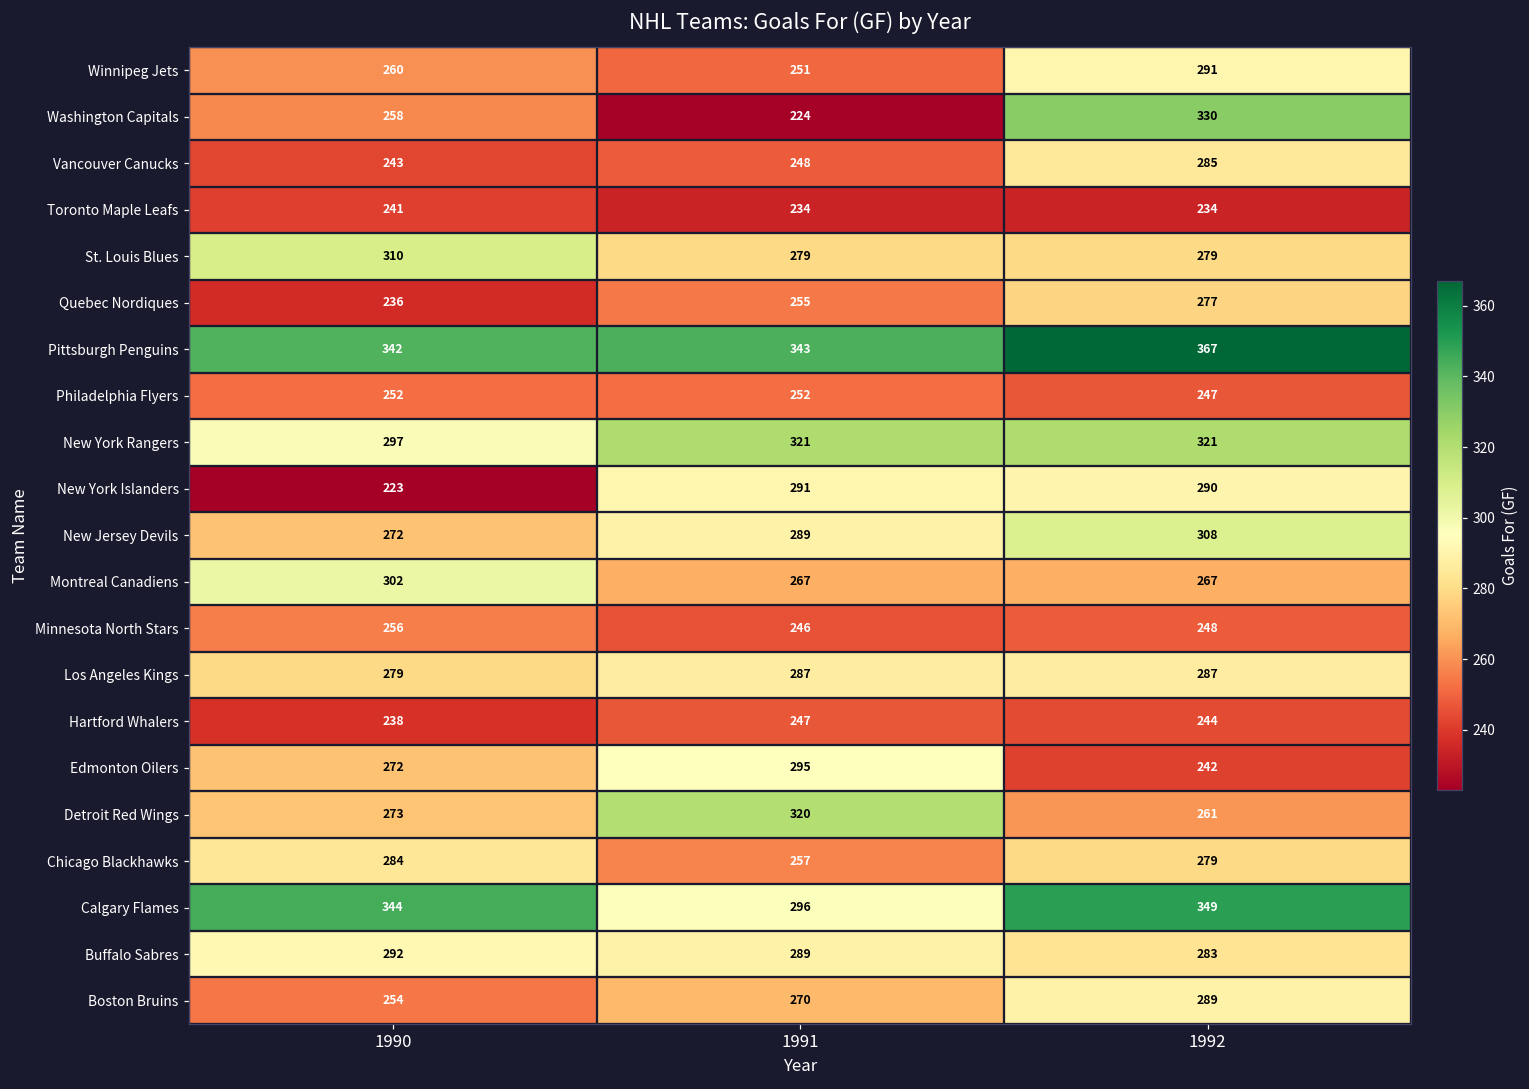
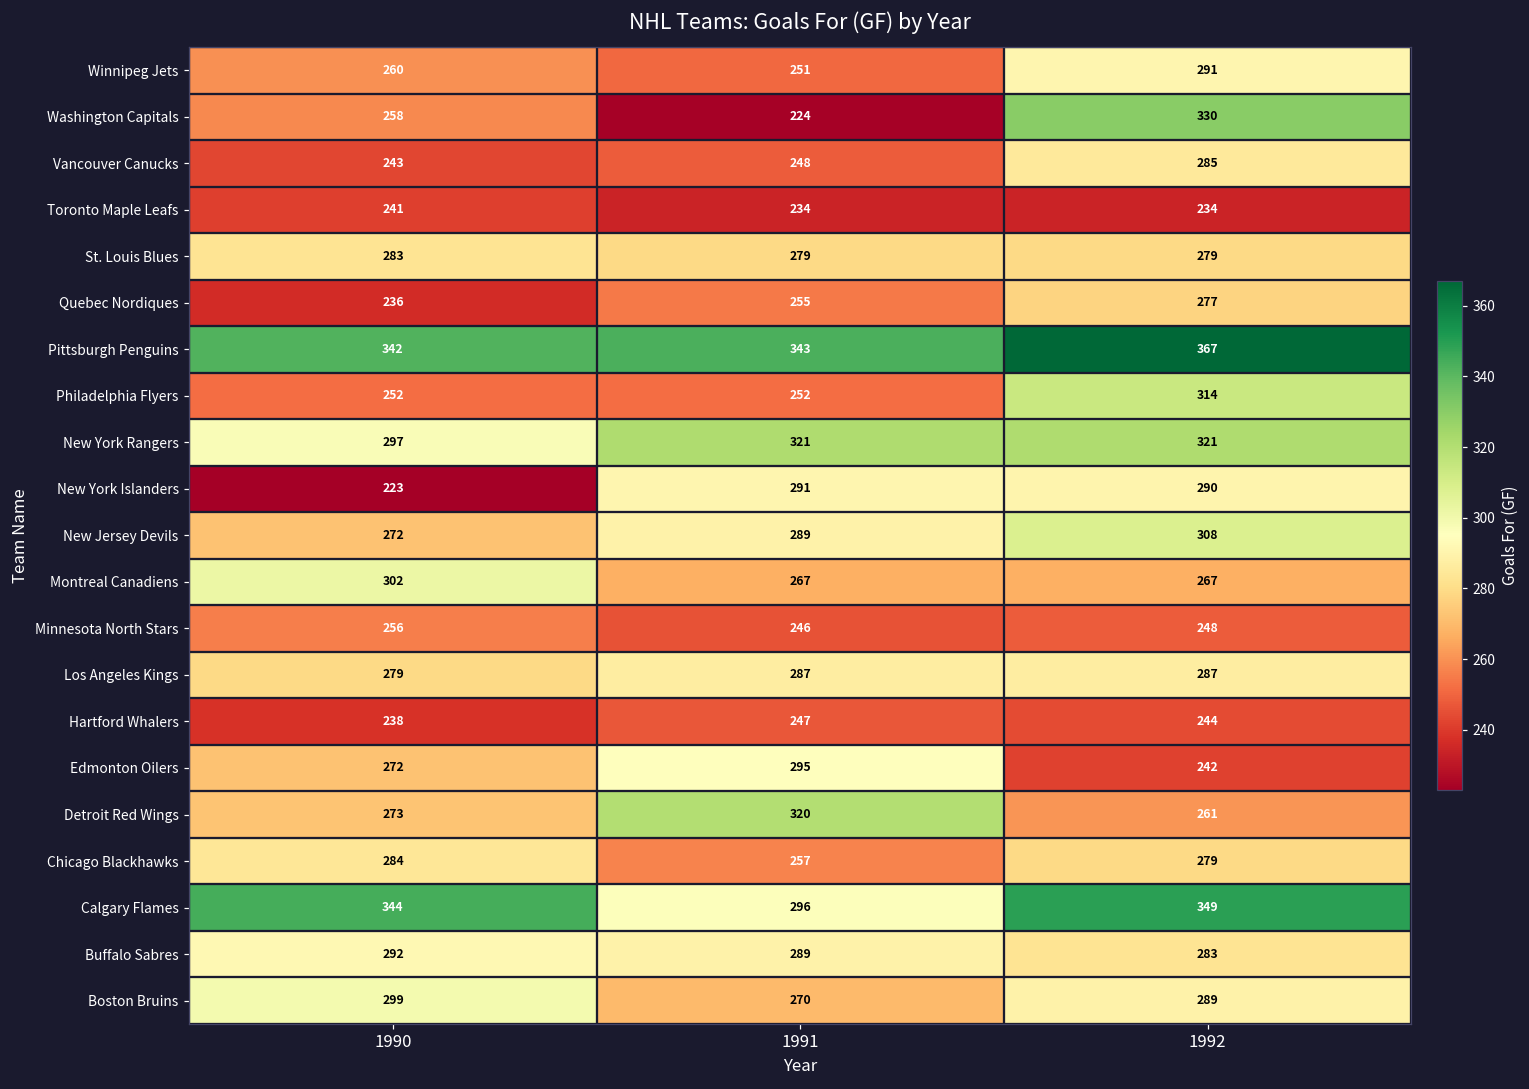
St. Louis Blues, 1990: 310 -> 283
Philadelphia Flyers, 1992: 247 -> 314
Boston Bruins, 1990: 254 -> 299
